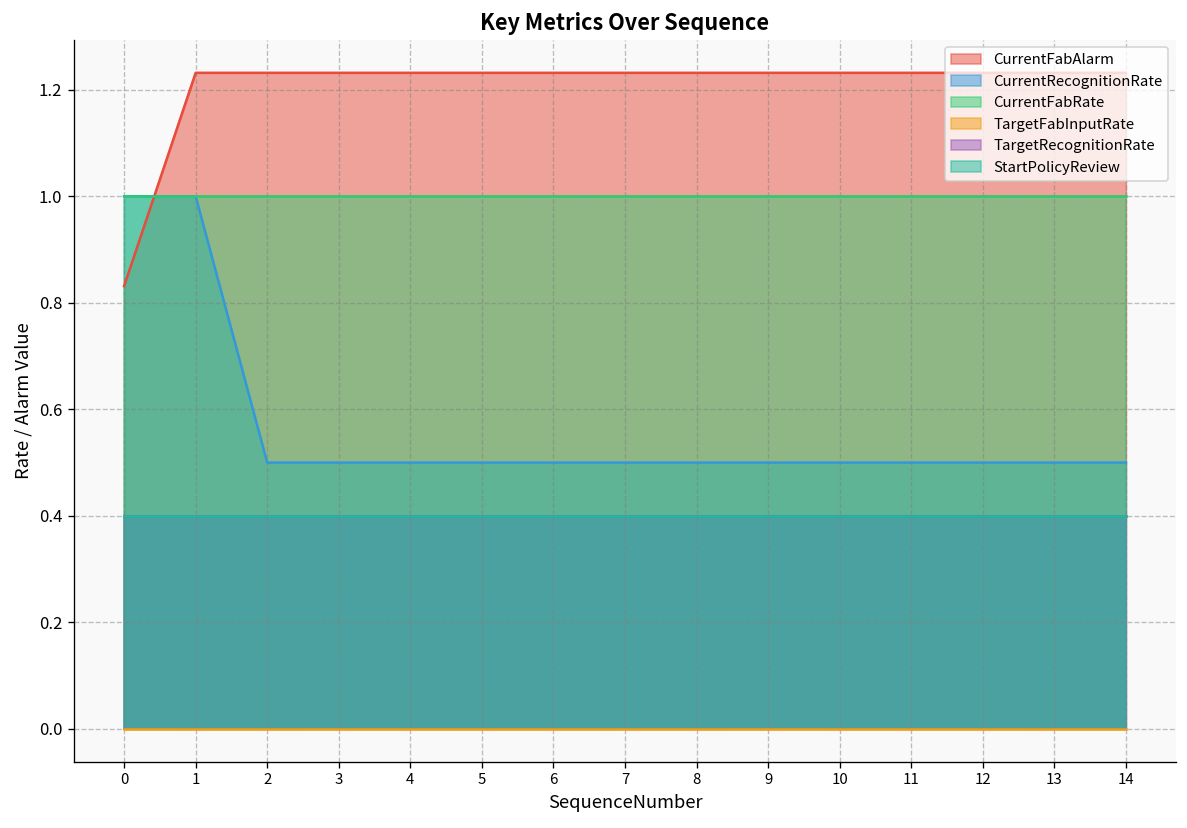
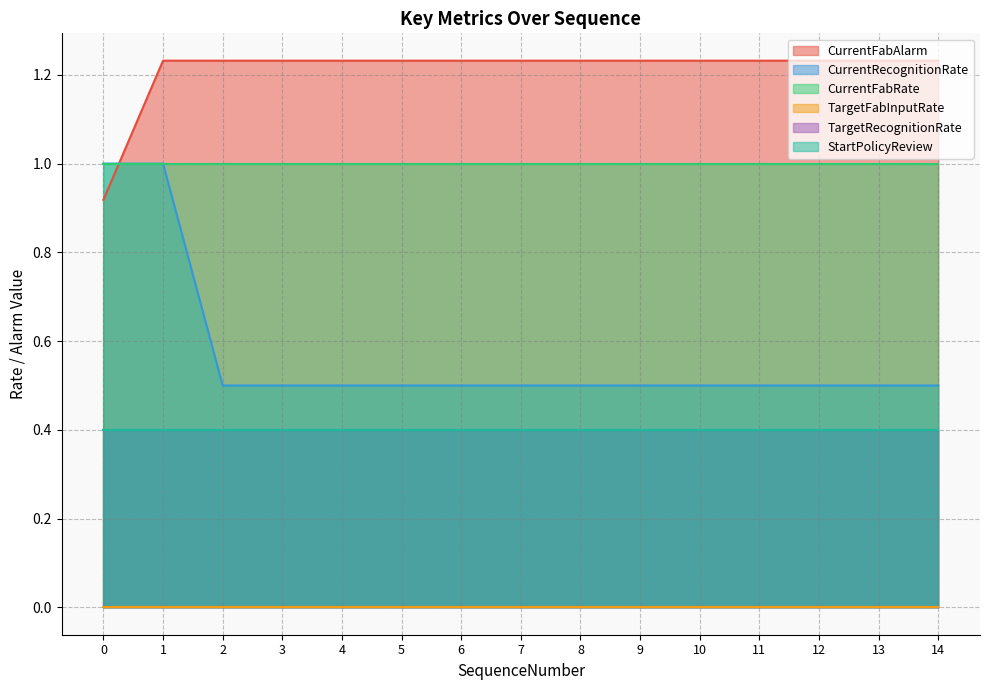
CurrentFabAlarm, 0: 0.83 -> 0.92
